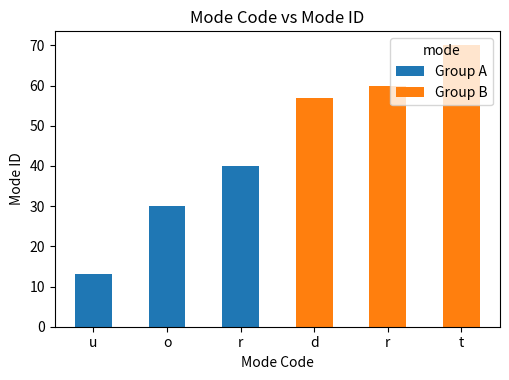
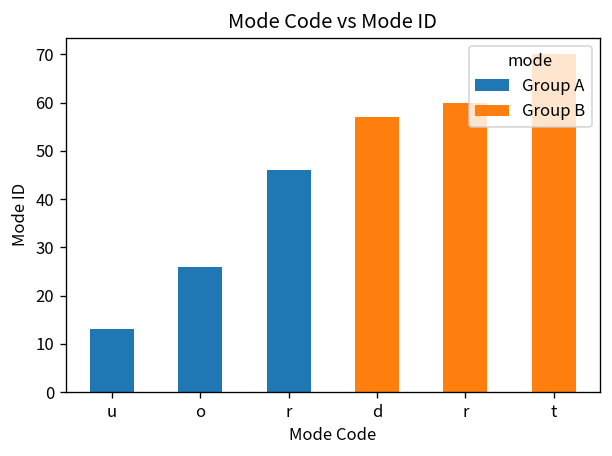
Group A, o: 30 -> 26
Group A, r: 40 -> 46
